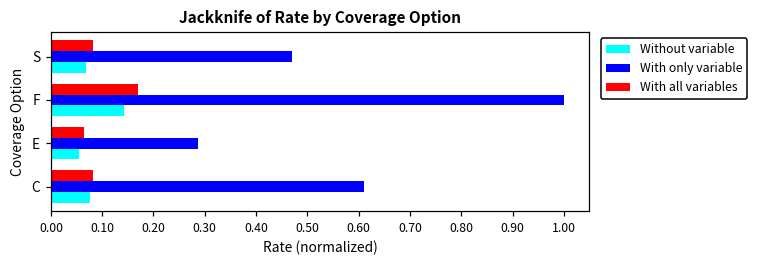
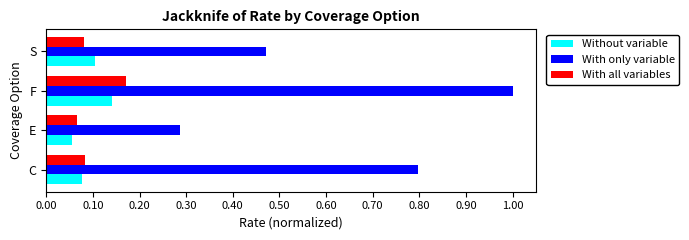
Without variable, S: 0.07 -> 0.10
With only variable, C: 0.61 -> 0.80
